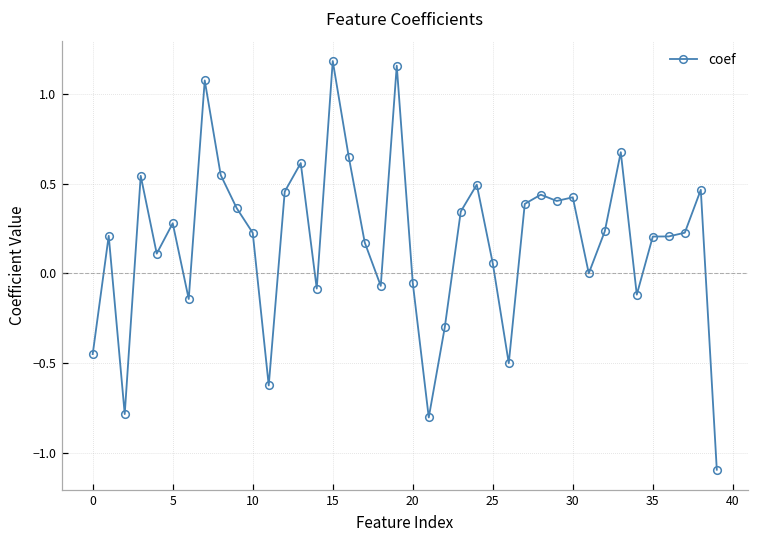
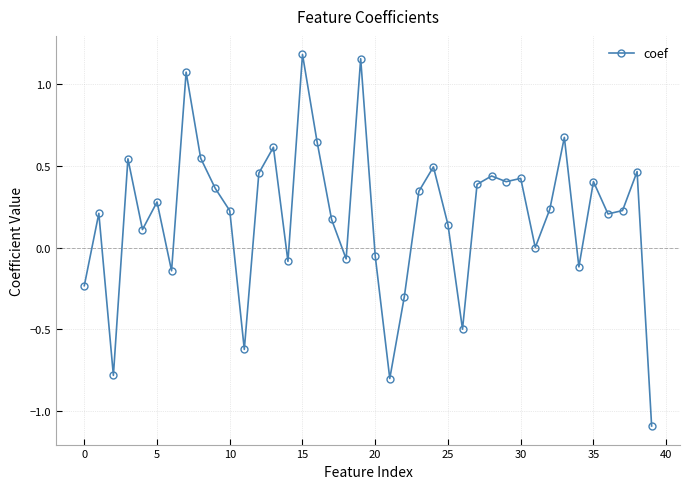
0: -0.45 -> -0.23
25: 0.06 -> 0.14
35: 0.21 -> 0.40
